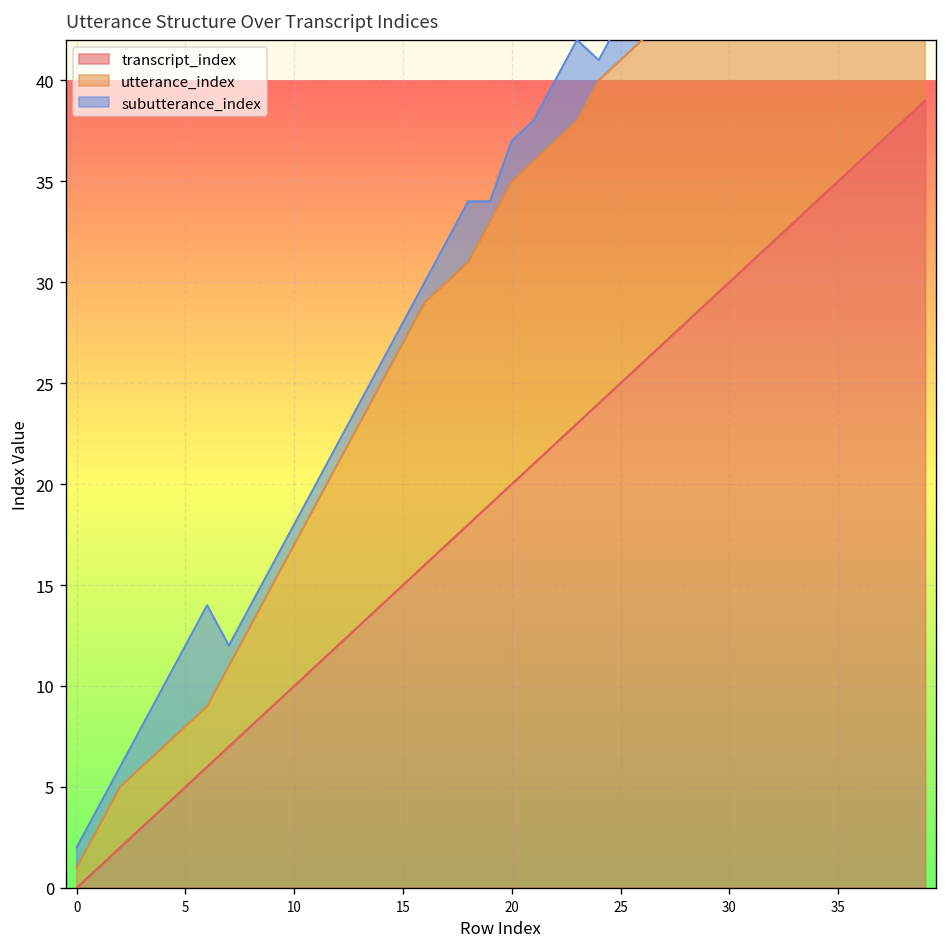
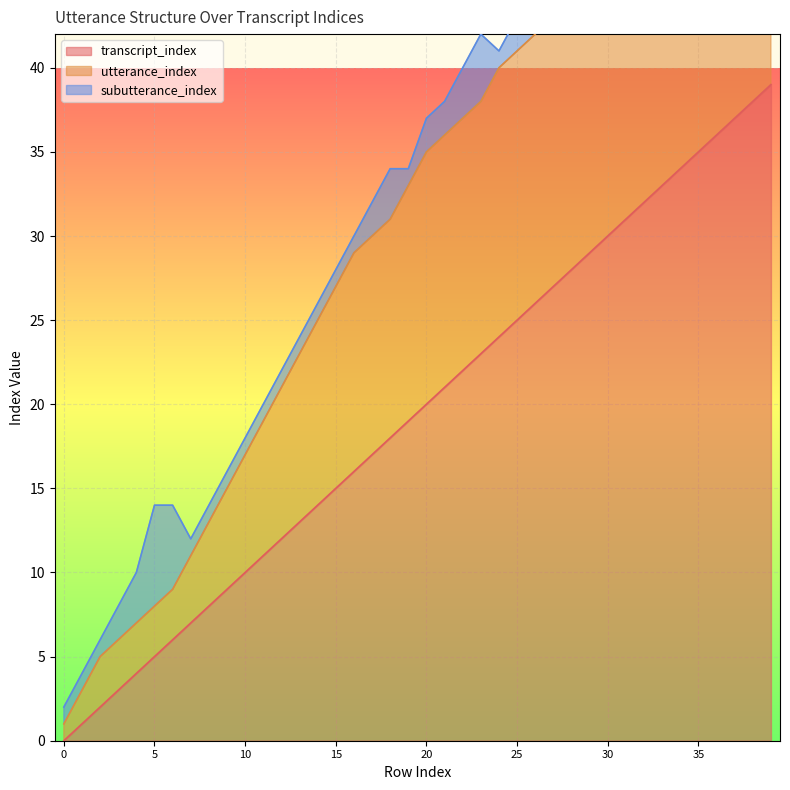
subutterance_index, 5: 4 -> 6
